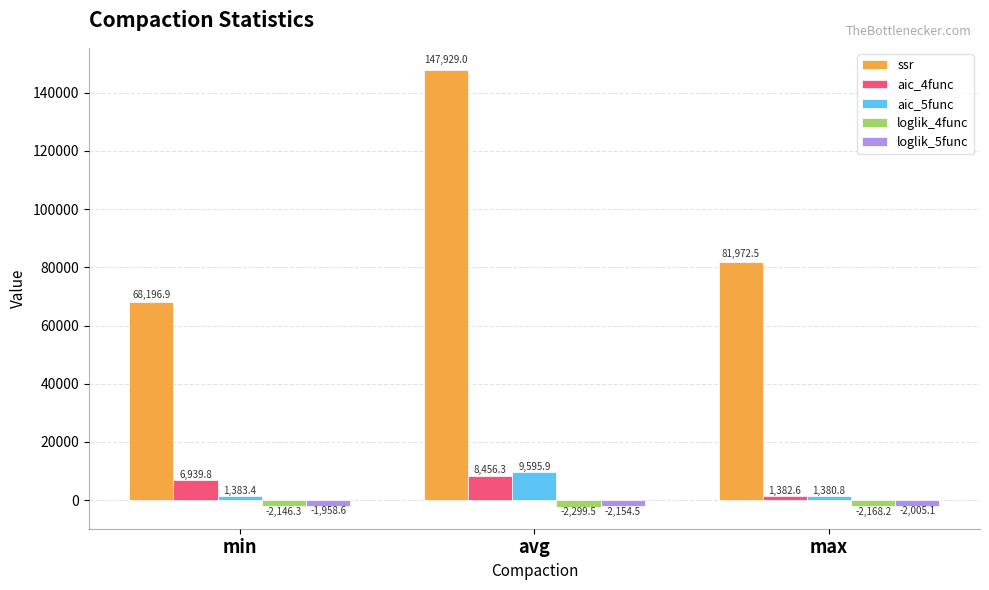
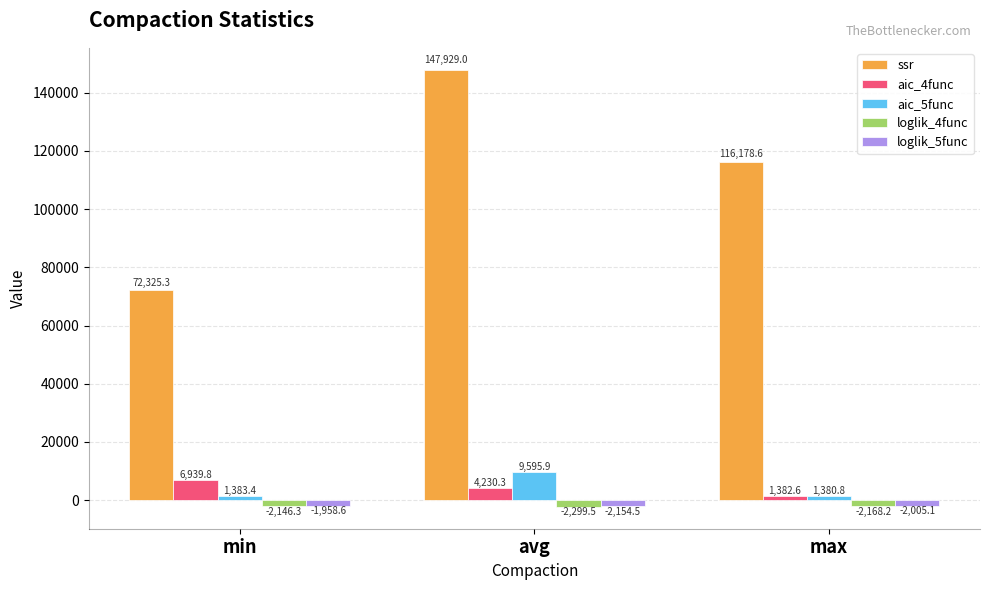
ssr, min: 68,196.9 -> 72,325.3
aic_4func, avg: 8,456.3 -> 4,230.3
ssr, max: 81,972.5 -> 116,178.6
